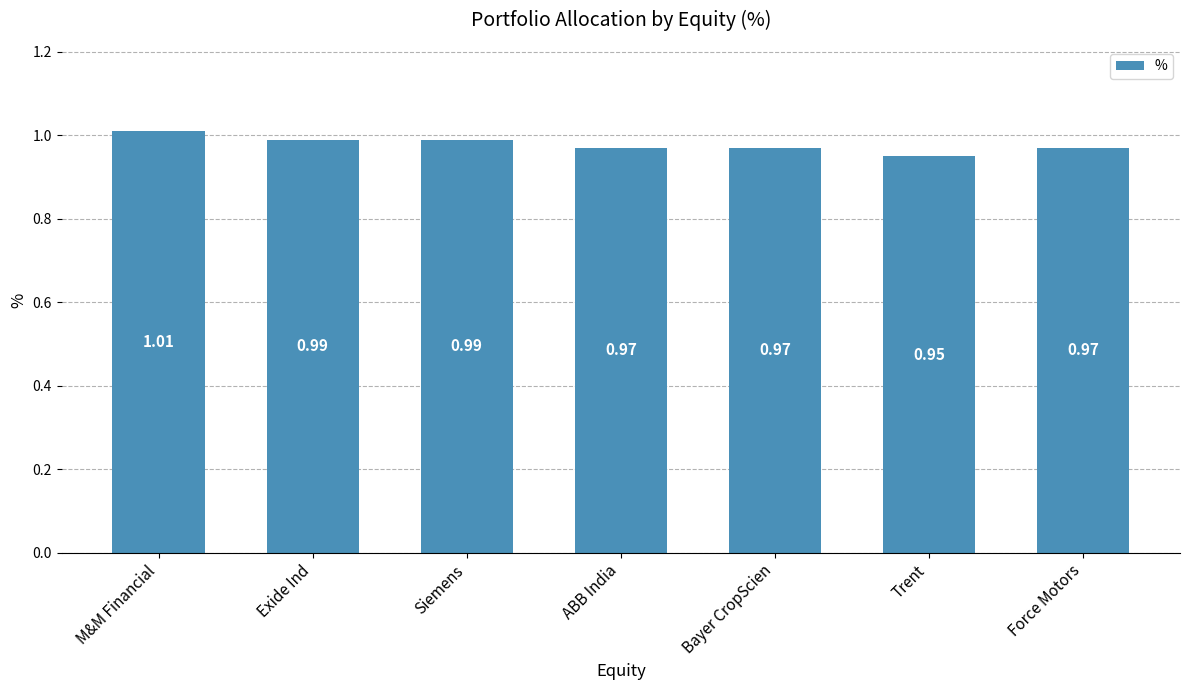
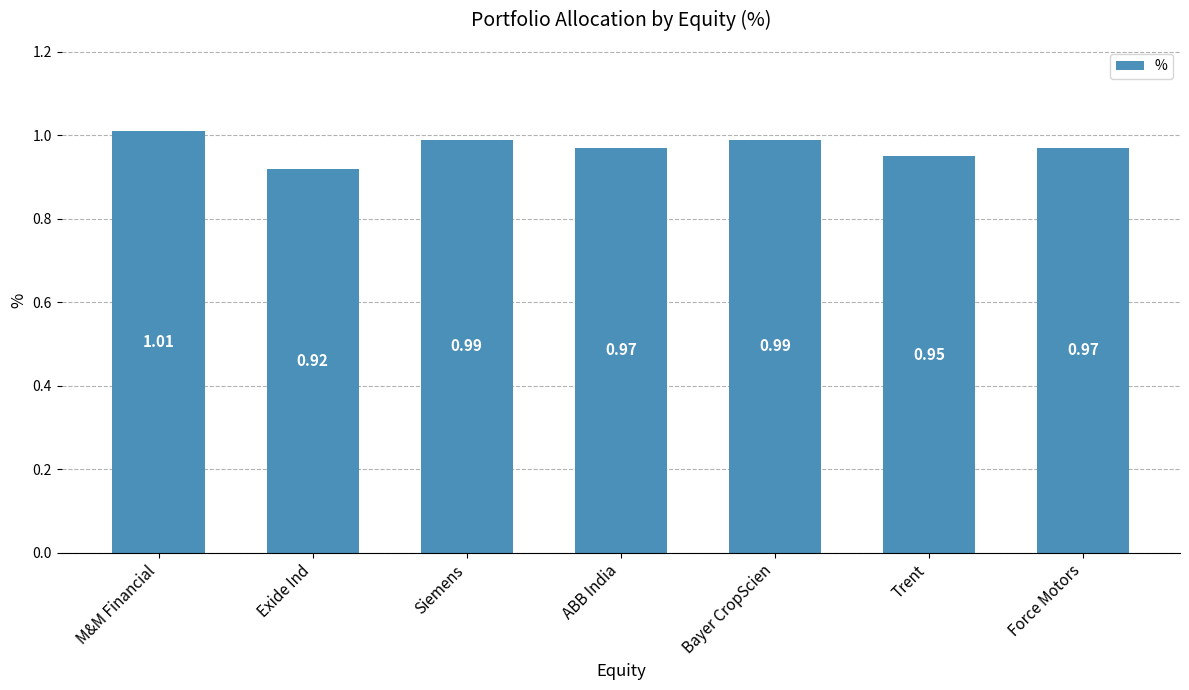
Exide Ind: 0.99 -> 0.92
Bayer CropScien: 0.97 -> 0.99
